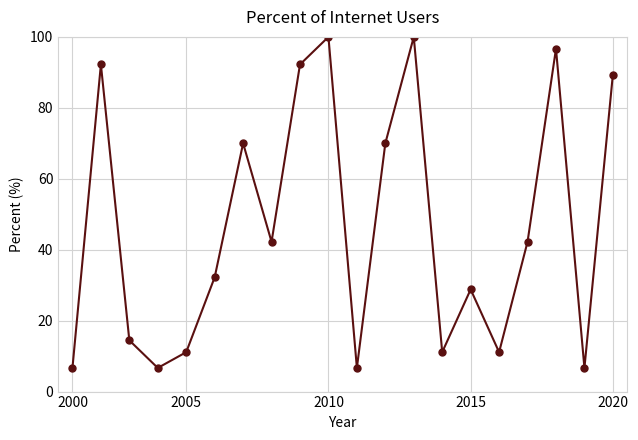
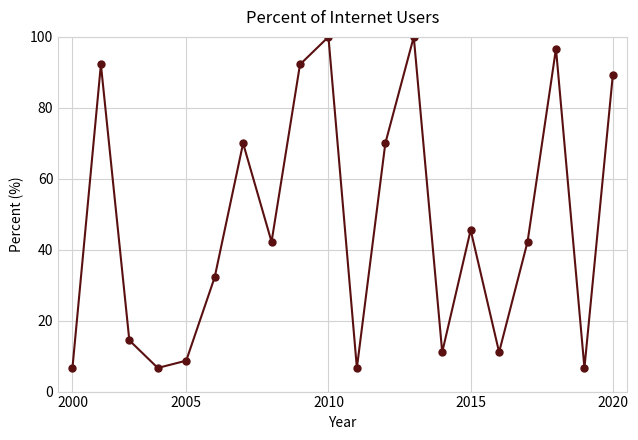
2005: 11 -> 9
2015: 29 -> 46
